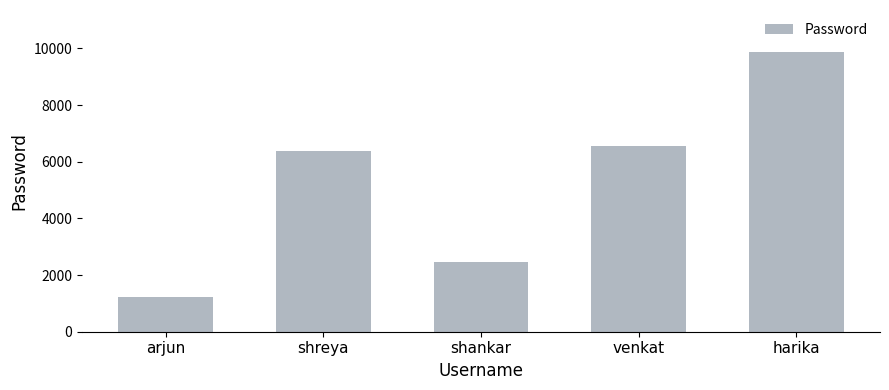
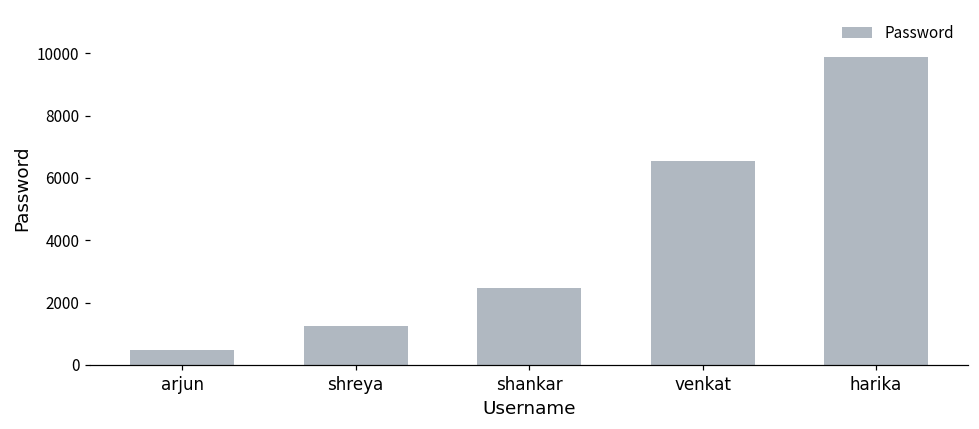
arjun: 1200 -> 500
shreya: 6400 -> 1200
